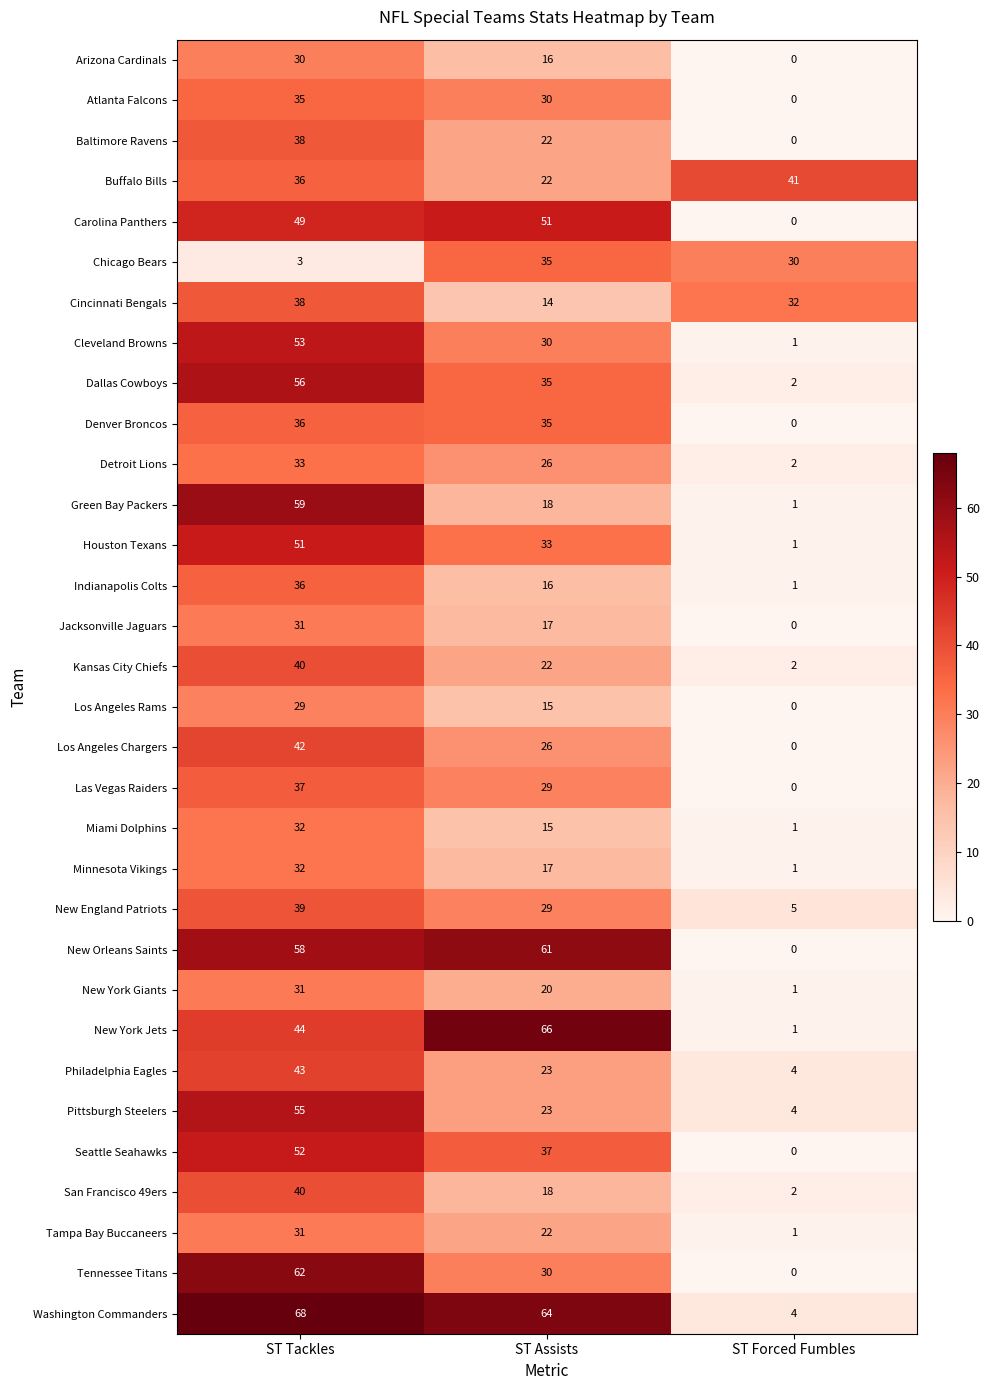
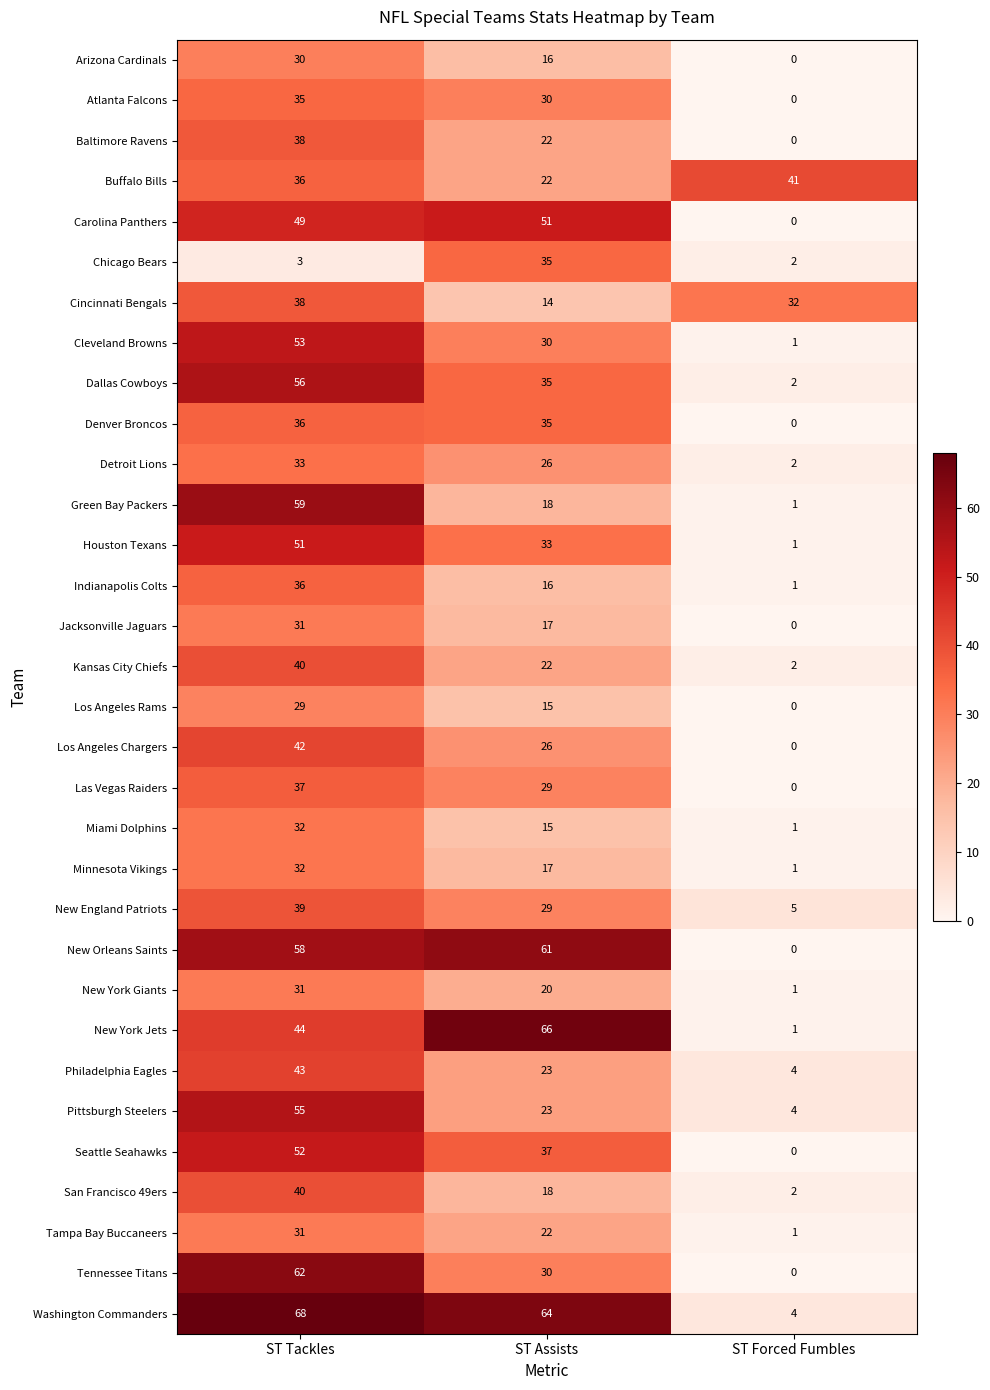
Chicago Bears, ST Forced Fumbles: 30 -> 2
